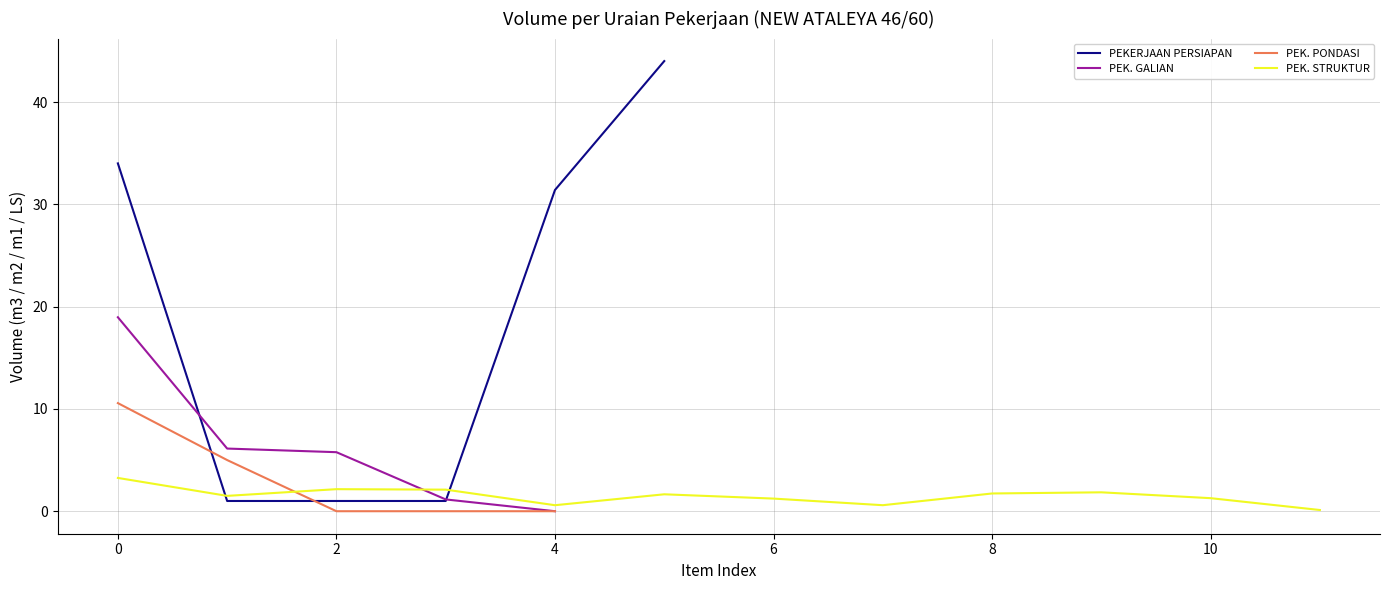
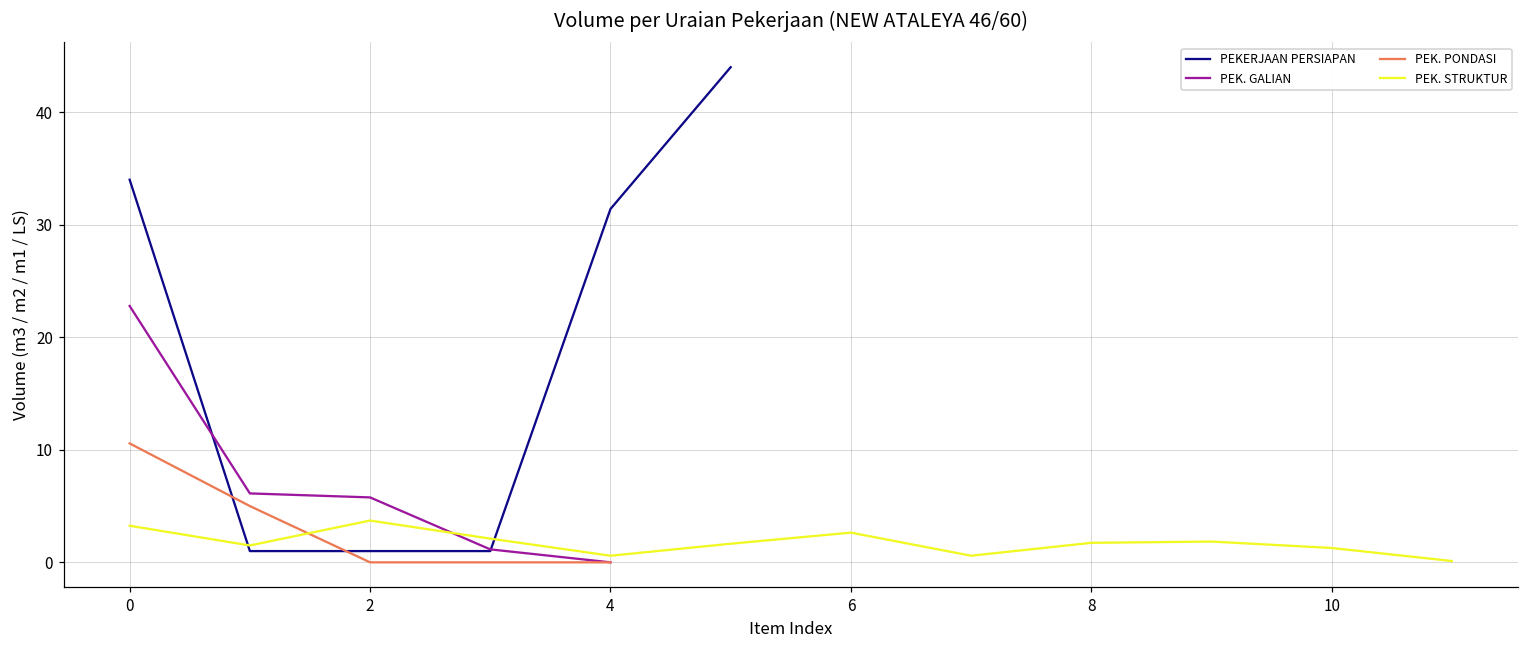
PEK. GALIAN, 0: 19.0 -> 22.8
PEK. STRUKTUR, 2: 2.2 -> 3.7
PEK. STRUKTUR, 6: 1.2 -> 2.6
